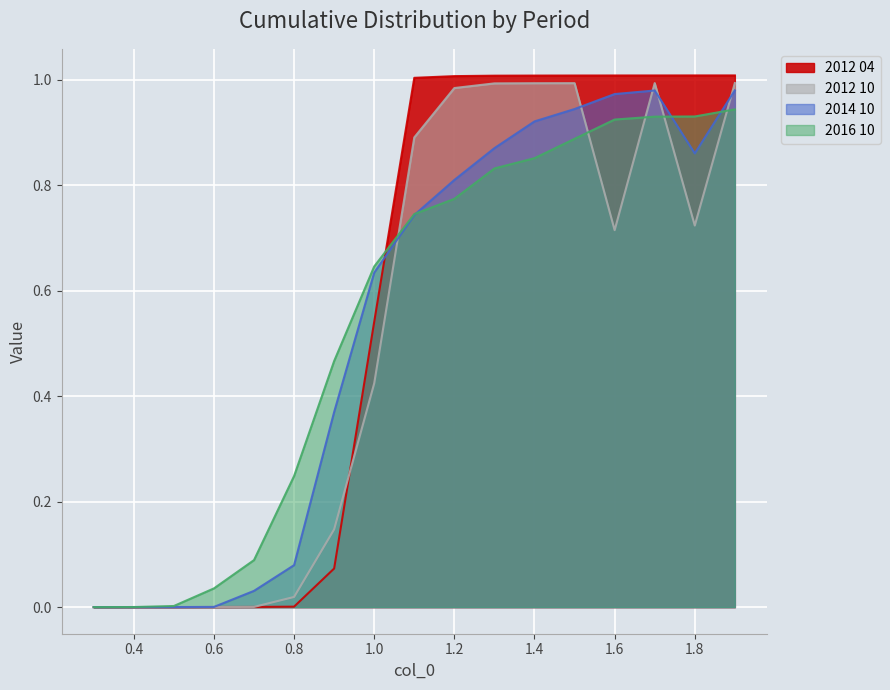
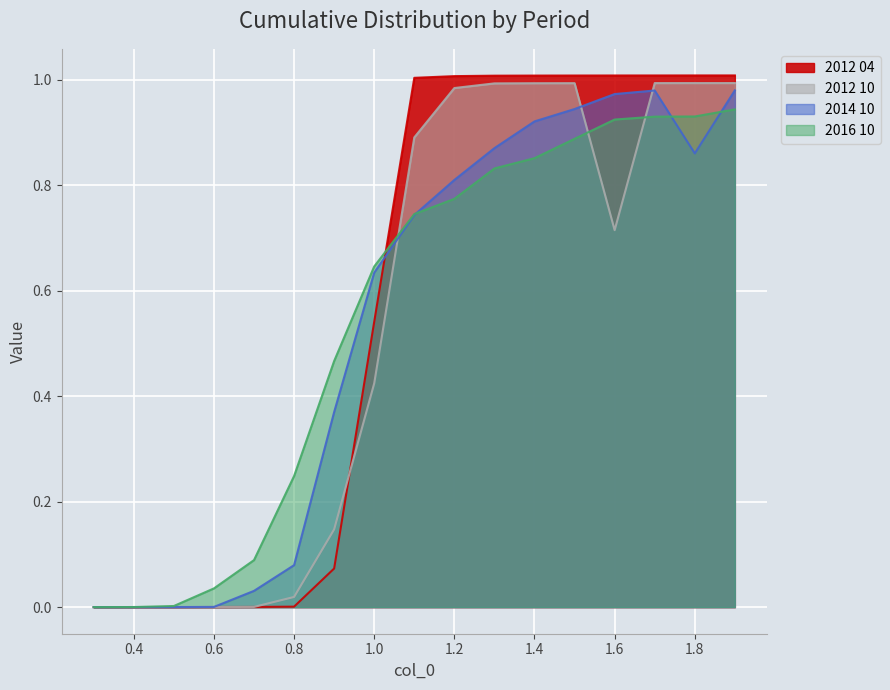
2012 10, 1.8: 0.72 -> 0.99
